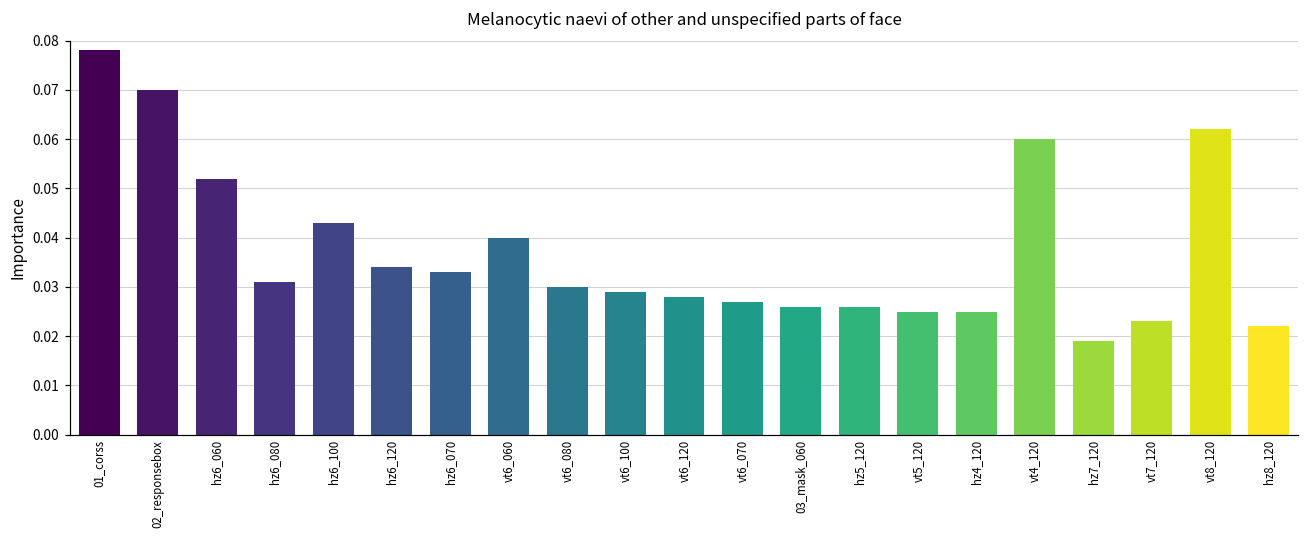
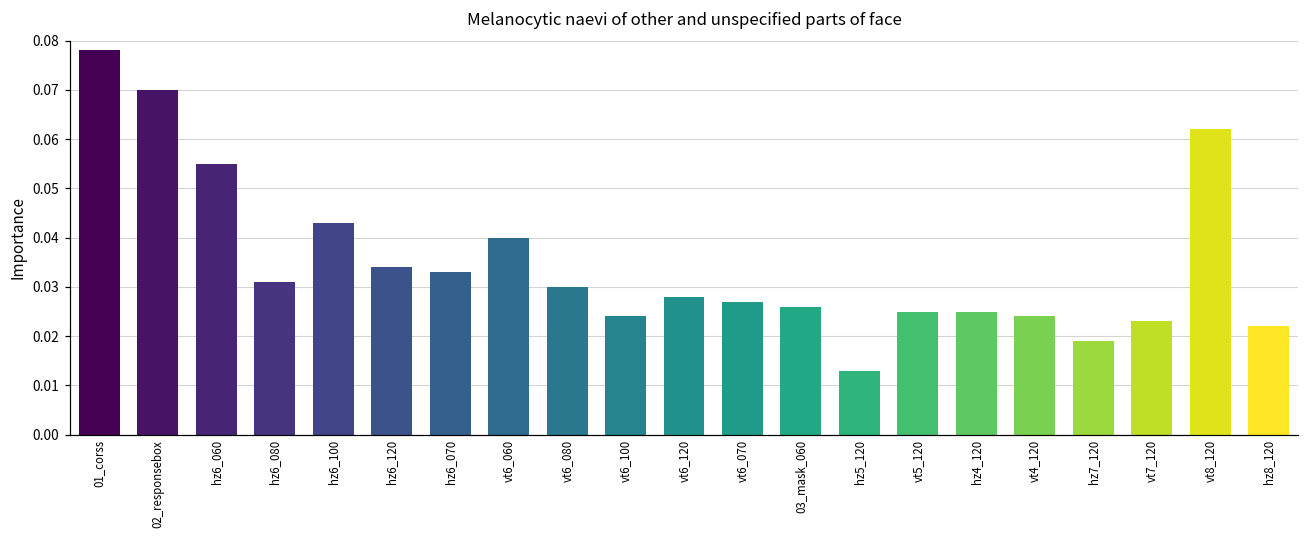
hz6_060: 0.052 -> 0.055
vt6_100: 0.029 -> 0.024
hz5_120: 0.026 -> 0.013
vt4_120: 0.060 -> 0.024
